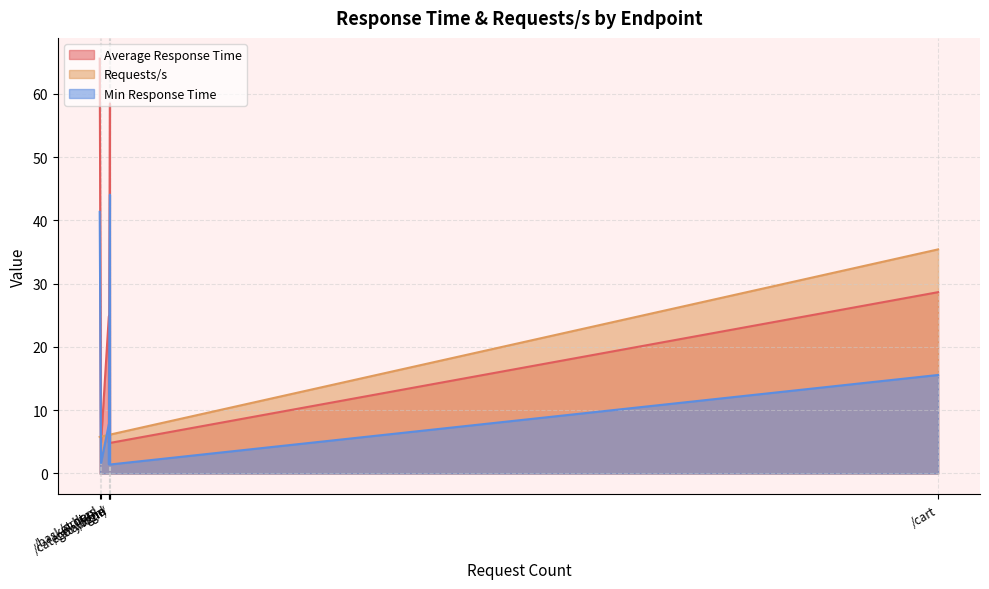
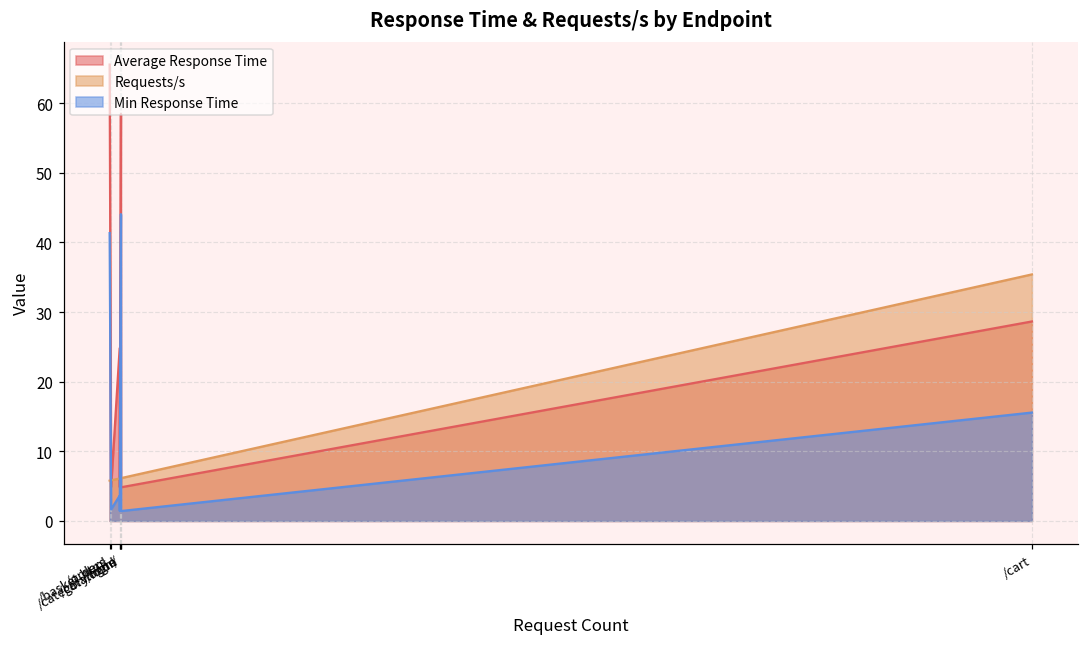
Min Response Time, /catalogue: 8 -> 4
